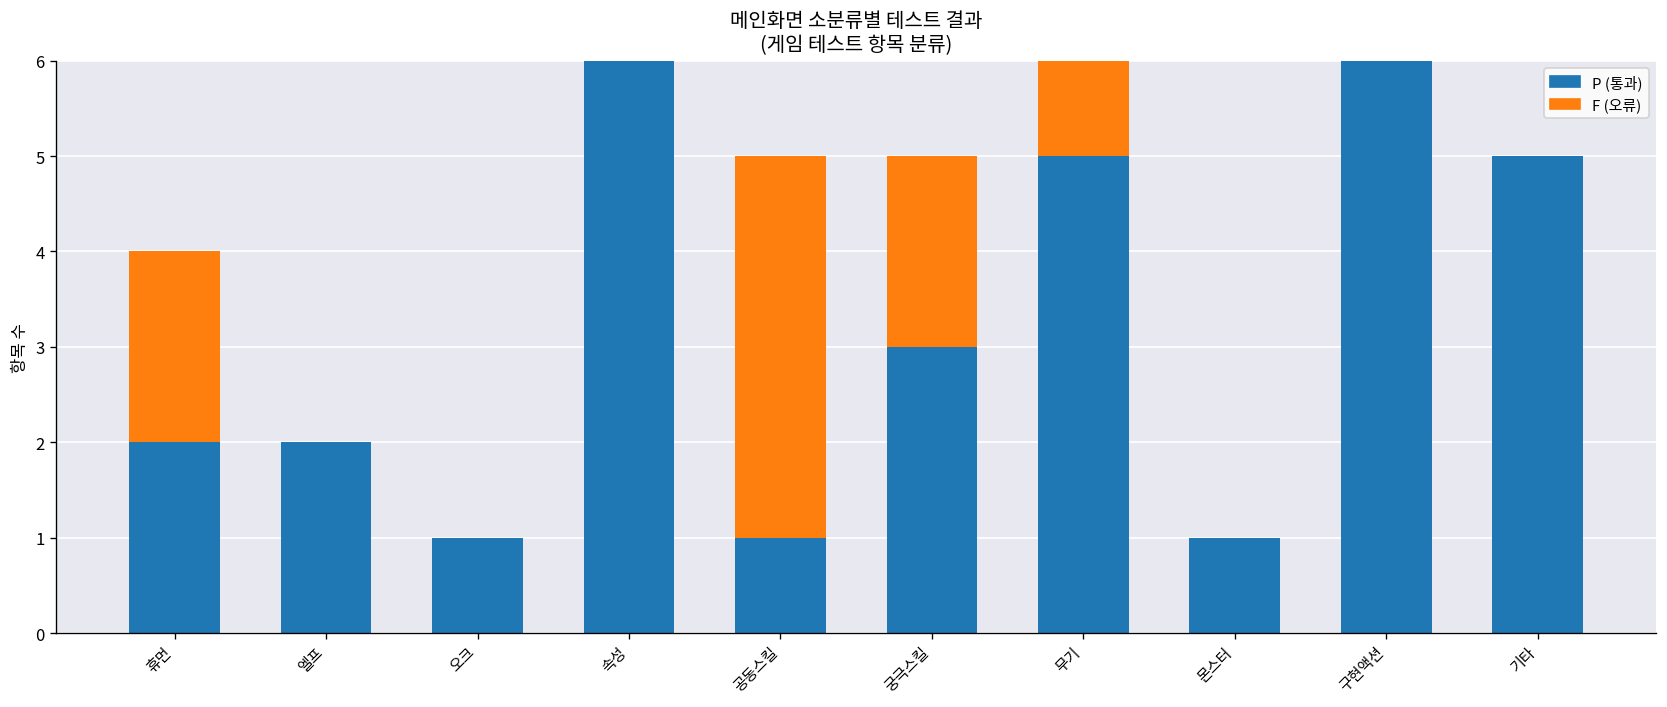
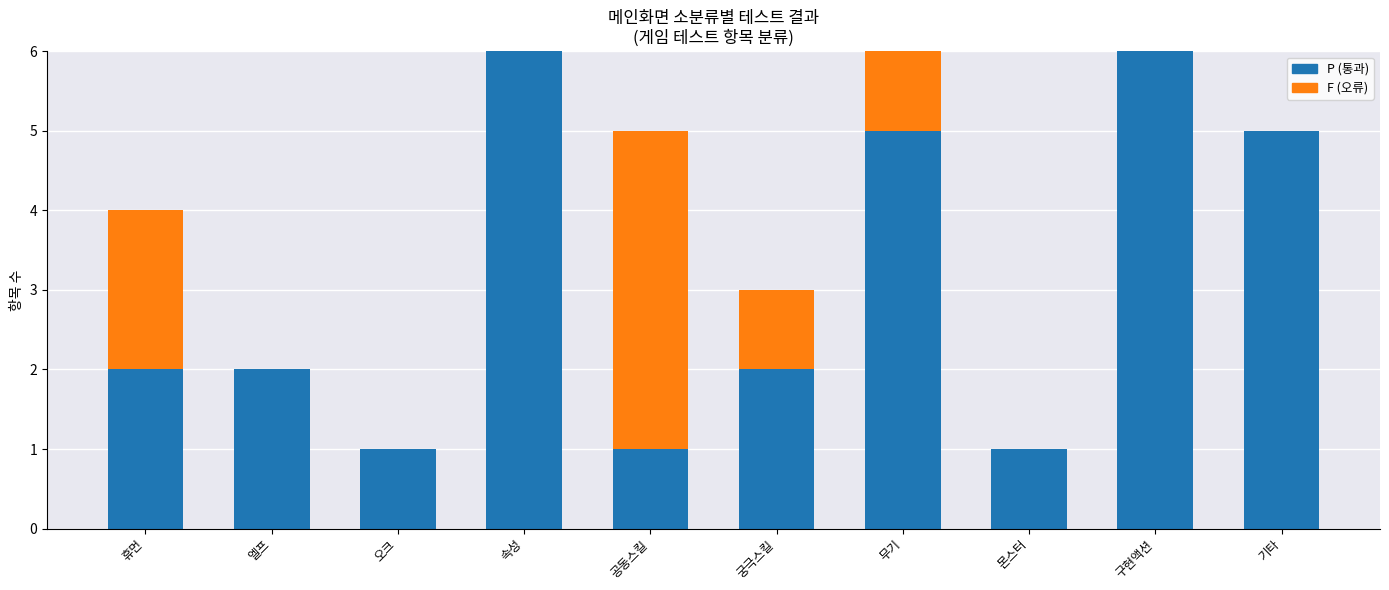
P (통과), 궁극스킬: 3 -> 2
F (오류), 궁극스킬: 2 -> 1
